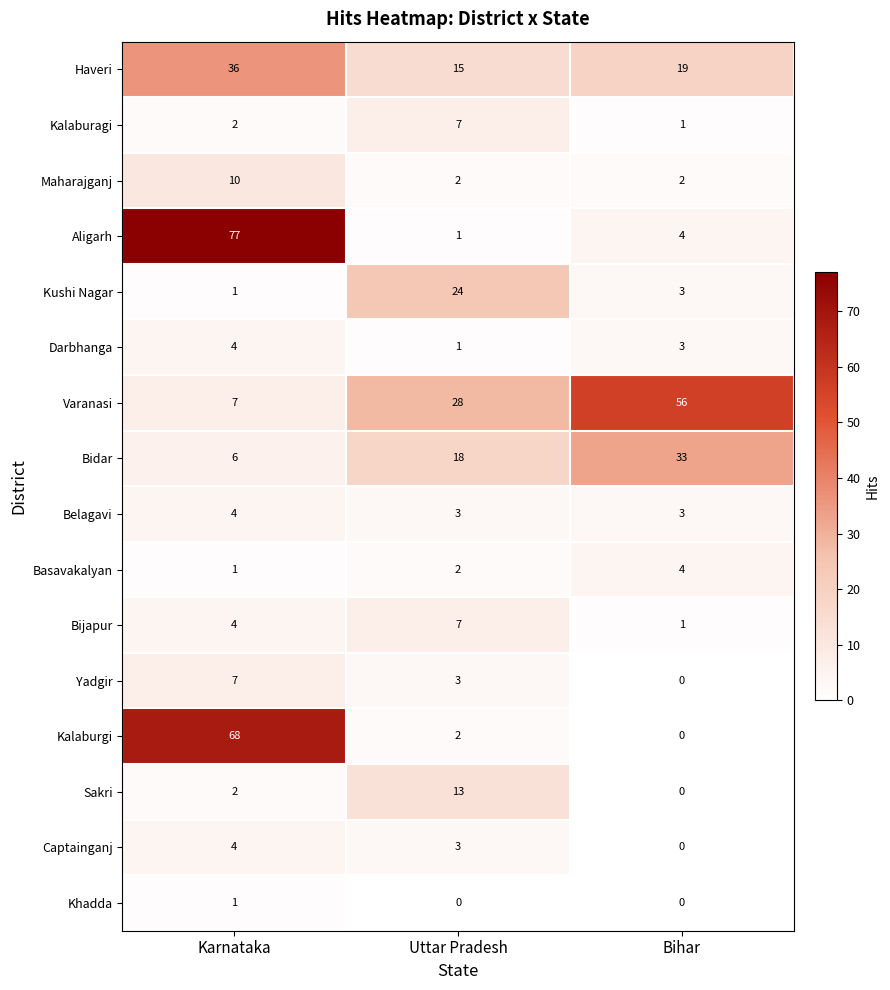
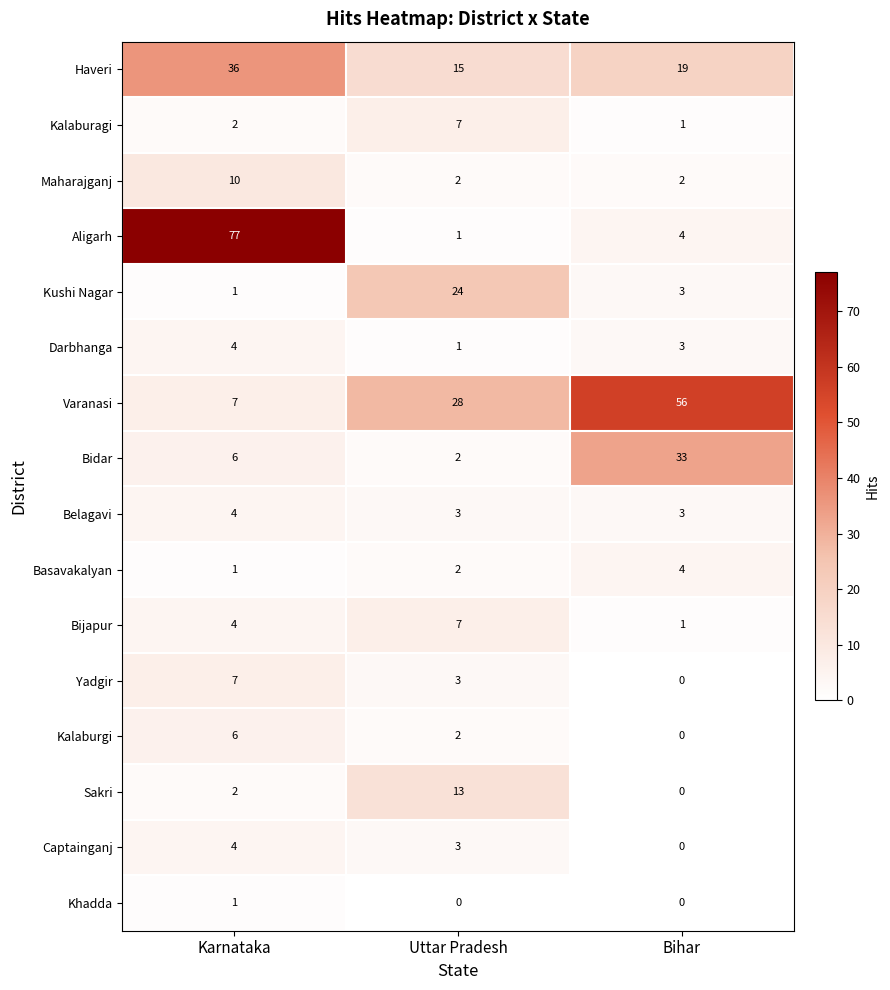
Bidar, Uttar Pradesh: 18 -> 2
Kalaburgi, Karnataka: 68 -> 6
